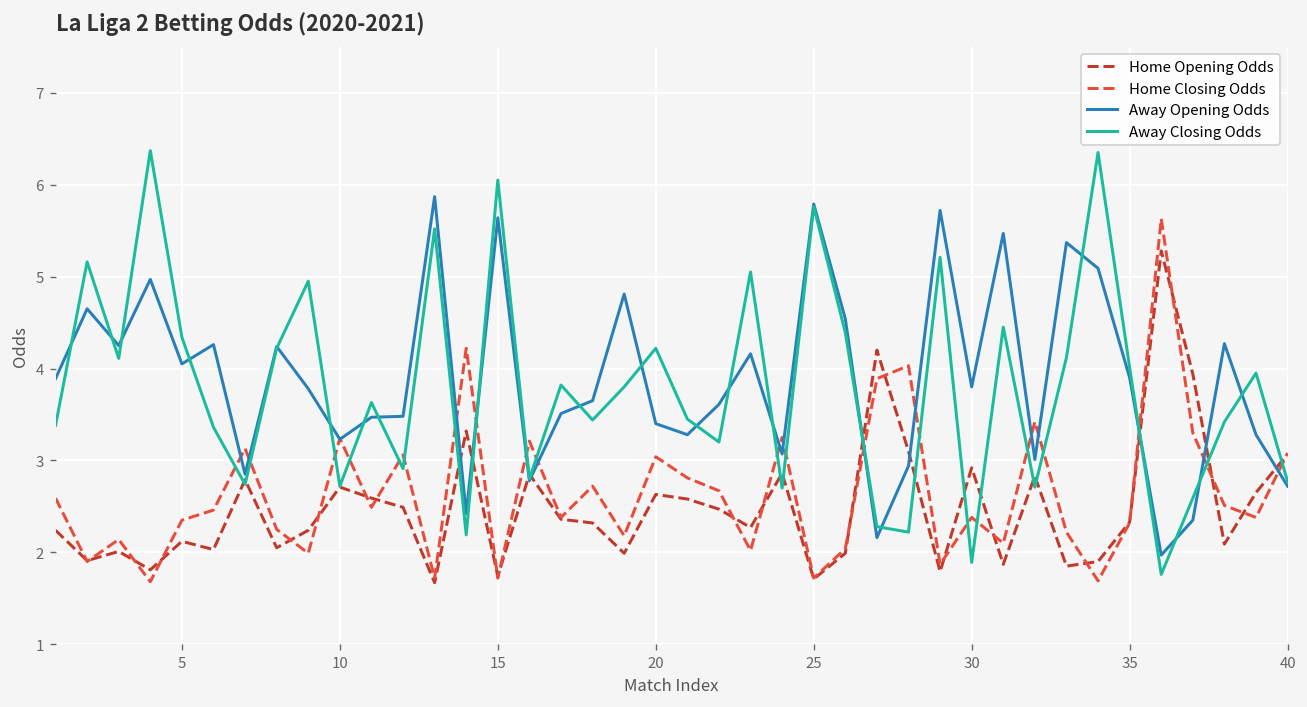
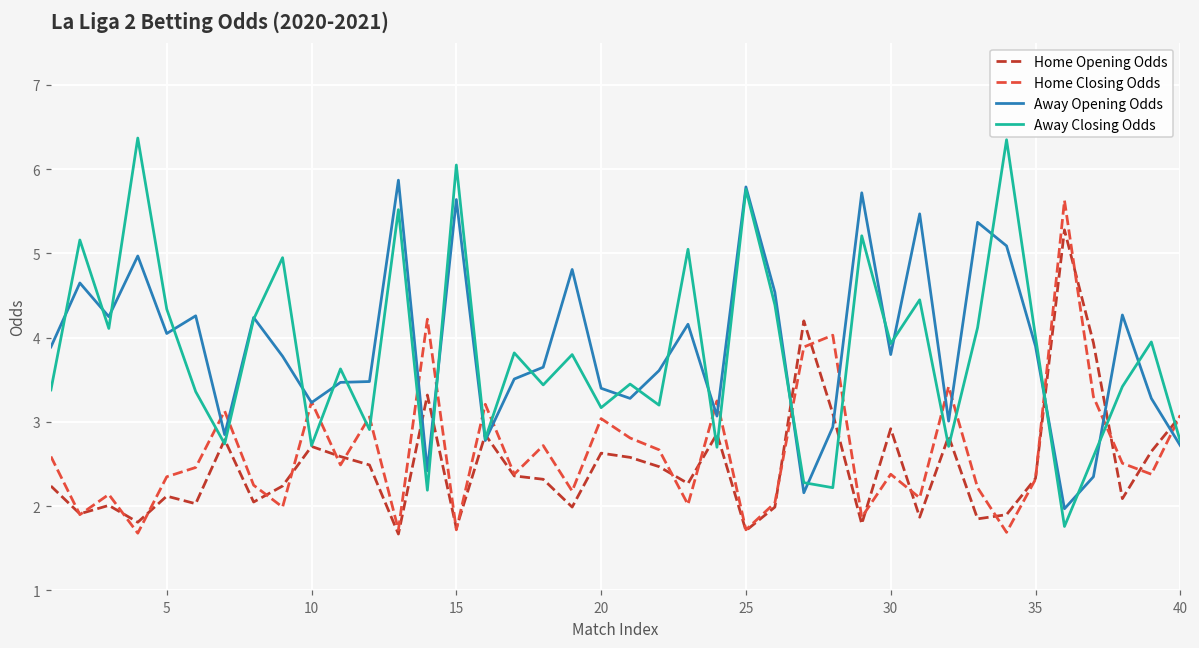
Away Closing Odds, 20: 4.2 -> 3.2
Away Closing Odds, 30: 1.9 -> 3.9
